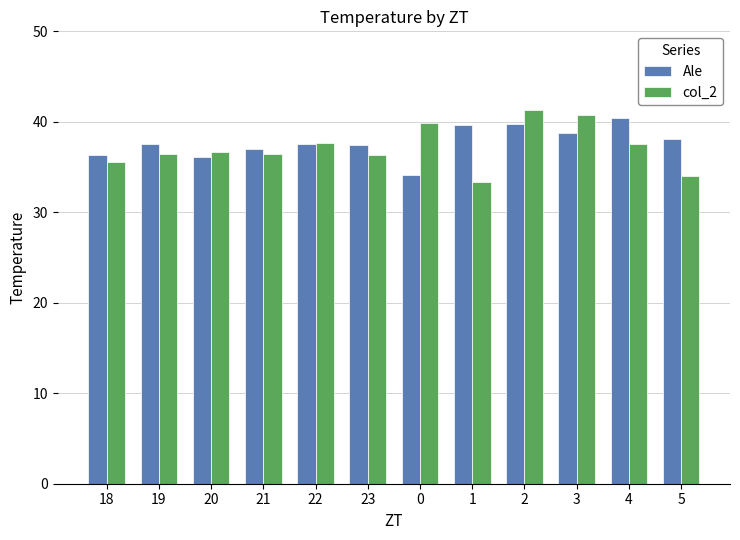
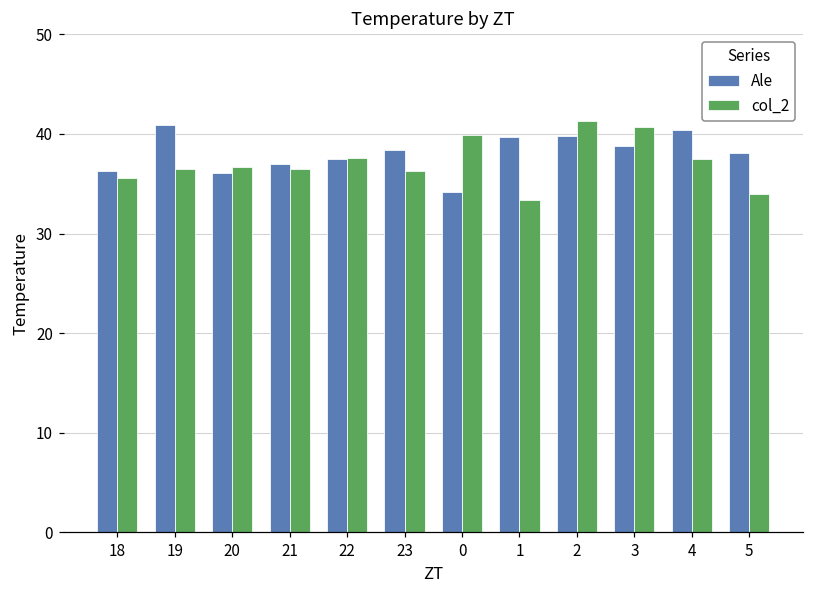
Ale, 19: 38 -> 41
Ale, 23: 37 -> 38
